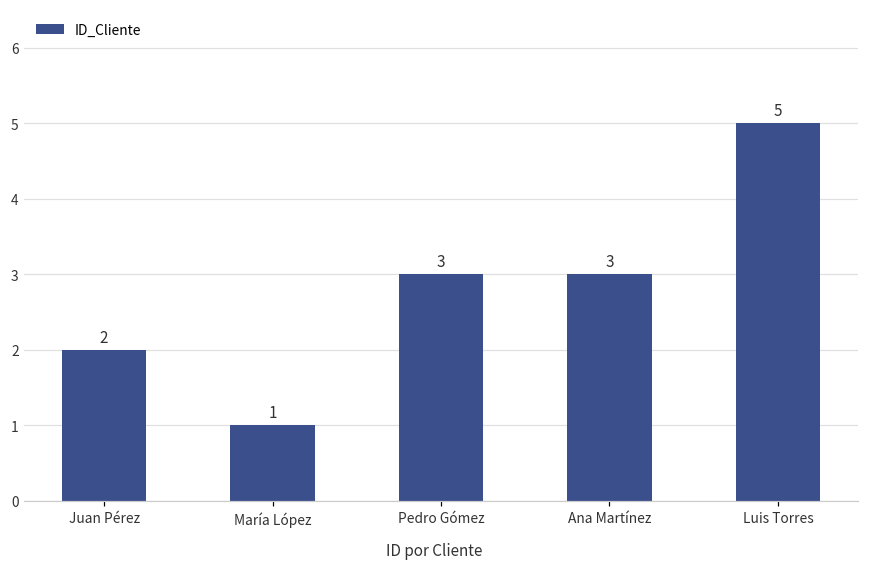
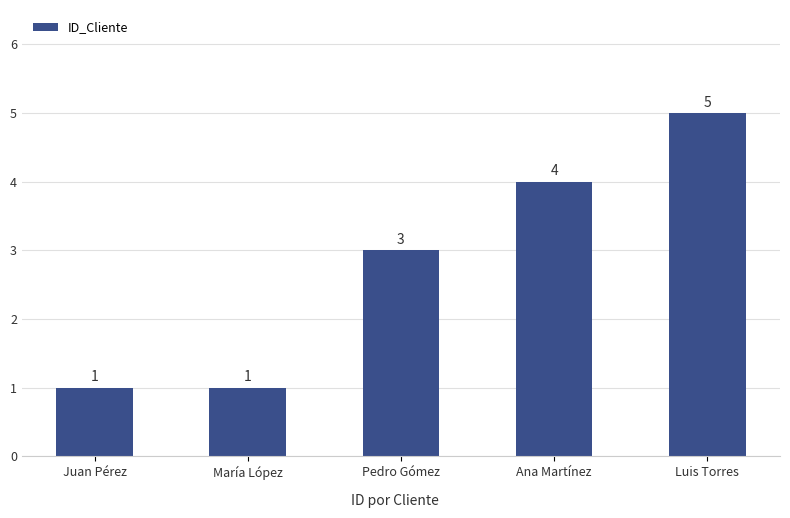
Juan Pérez: 2 -> 1
Ana Martínez: 3 -> 4
